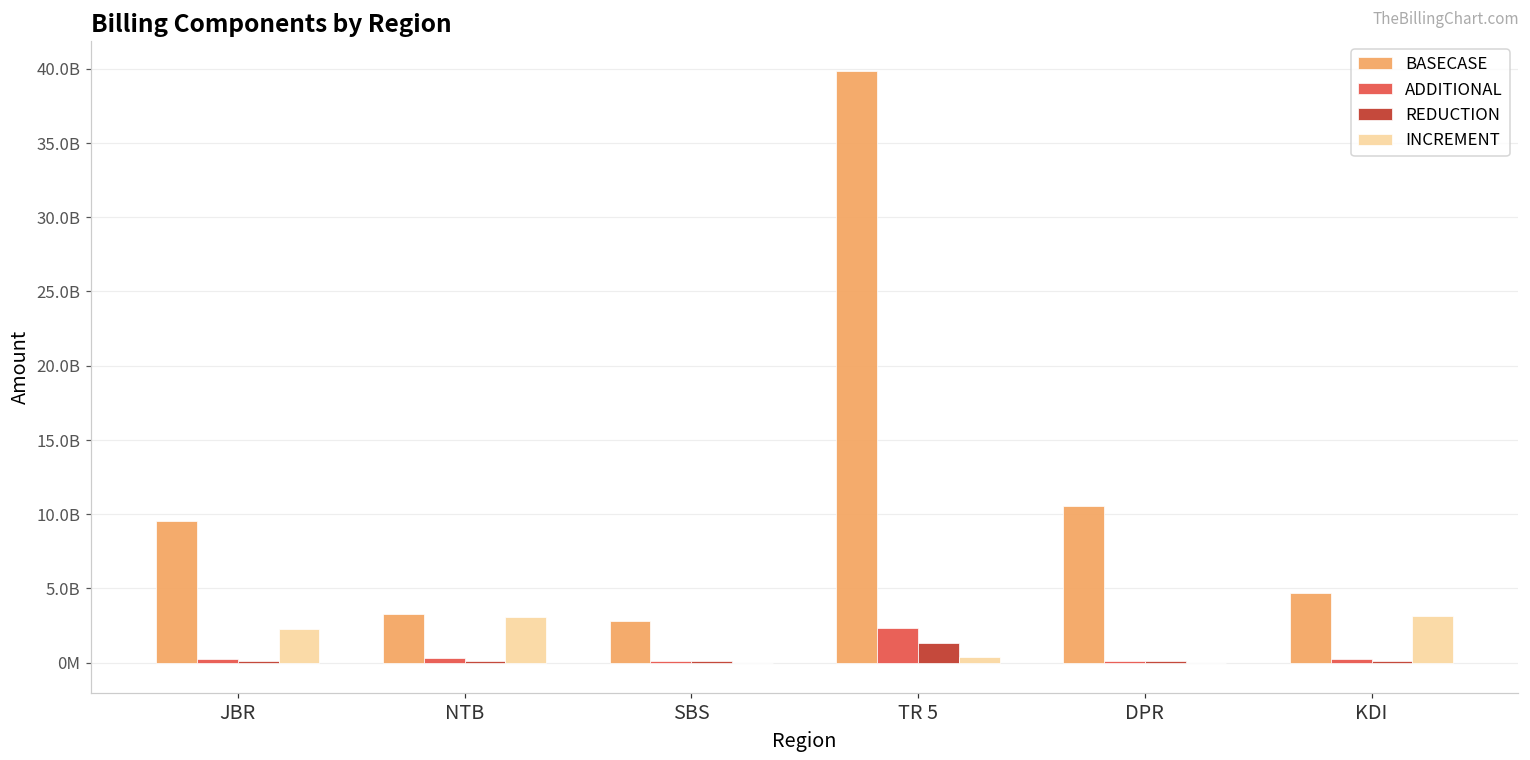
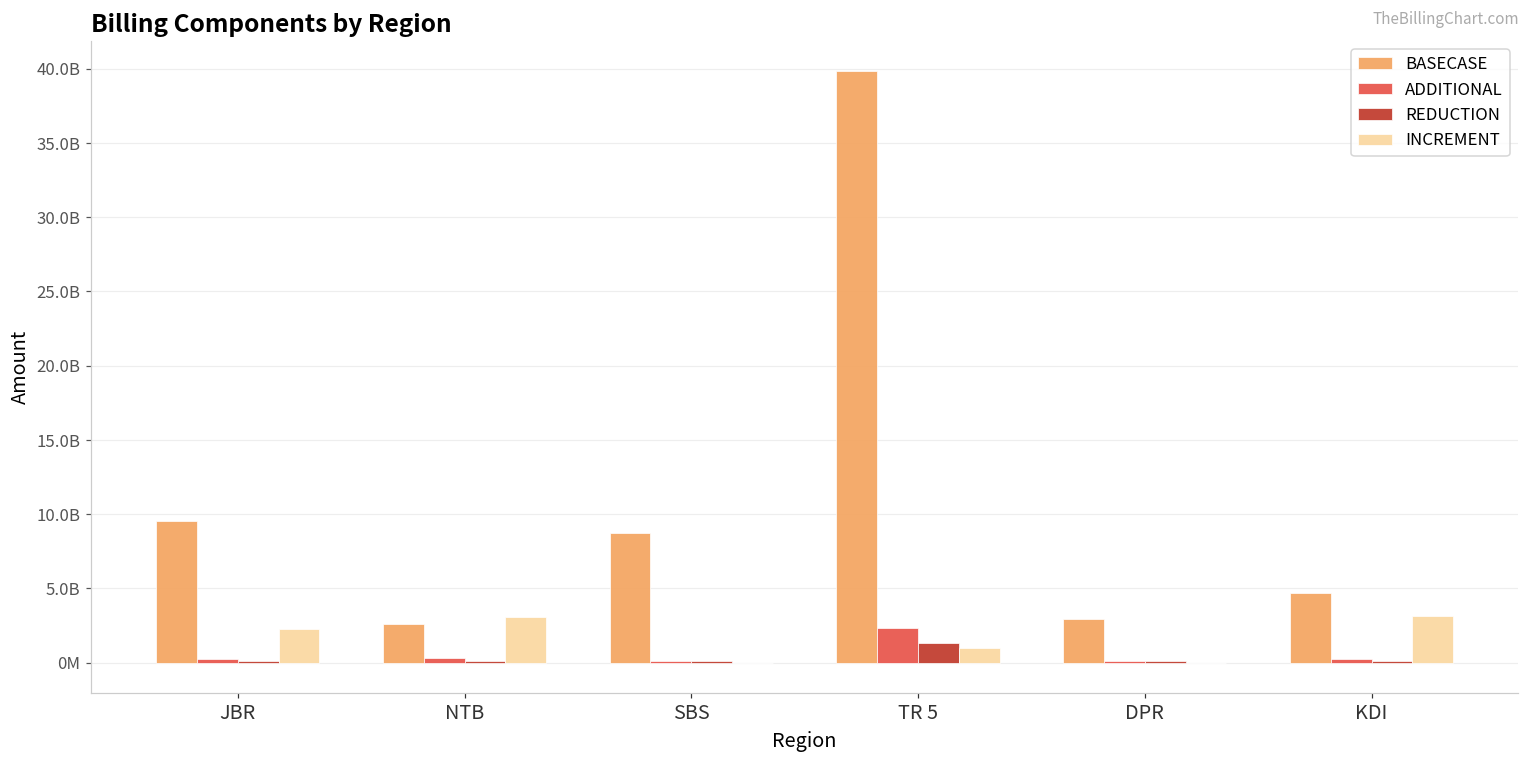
BASECASE, NTB: 3300000000 -> 2600000000
BASECASE, SBS: 2800000000 -> 8700000000
INCREMENT, TR 5: 400000000 -> 1000000000
BASECASE, DPR: 10500000000 -> 2900000000
